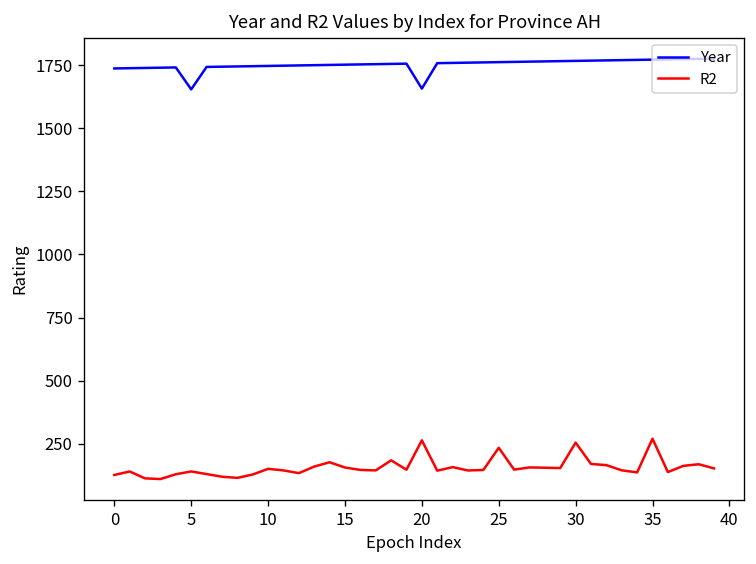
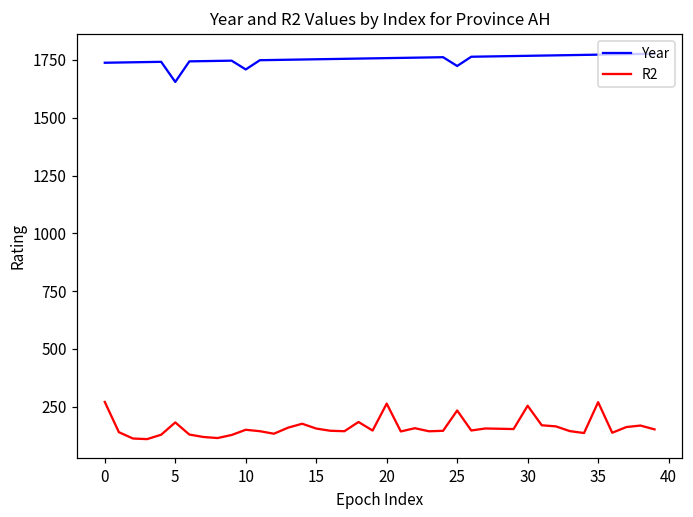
R2, 0: 130 -> 270
R2, 5: 140 -> 180
Year, 10: 1750 -> 1710
Year, 20: 1660 -> 1760
Year, 25: 1760 -> 1720
